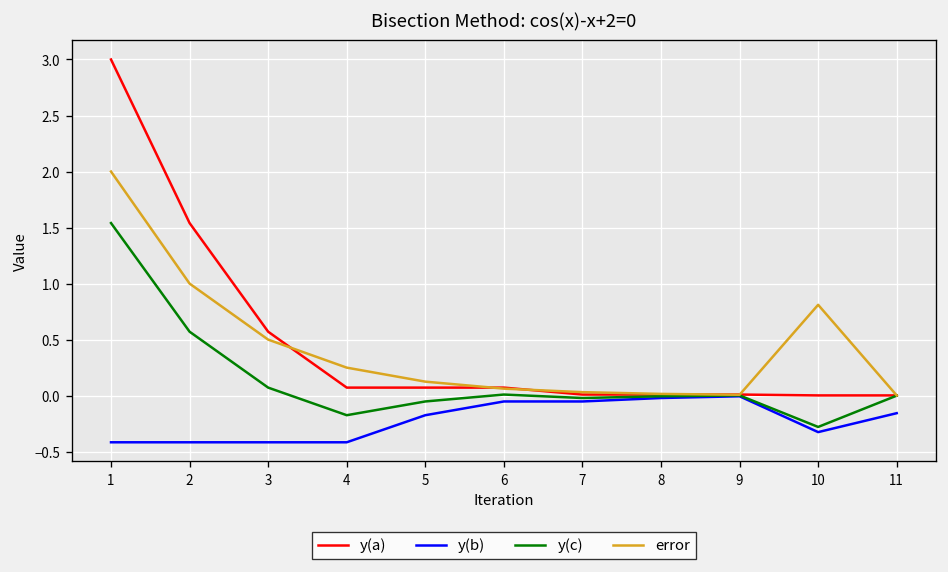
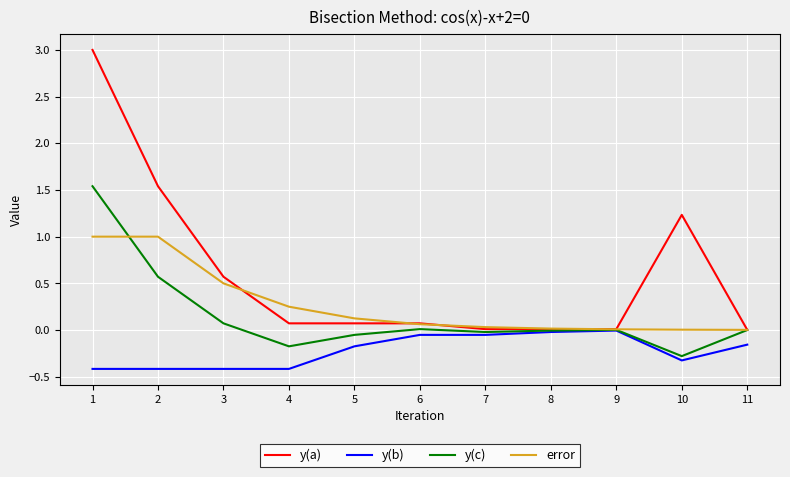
error, 1: 2 -> 1
y(a), 10: 0.0 -> 1.2
error, 10: 0.8 -> 0.0
